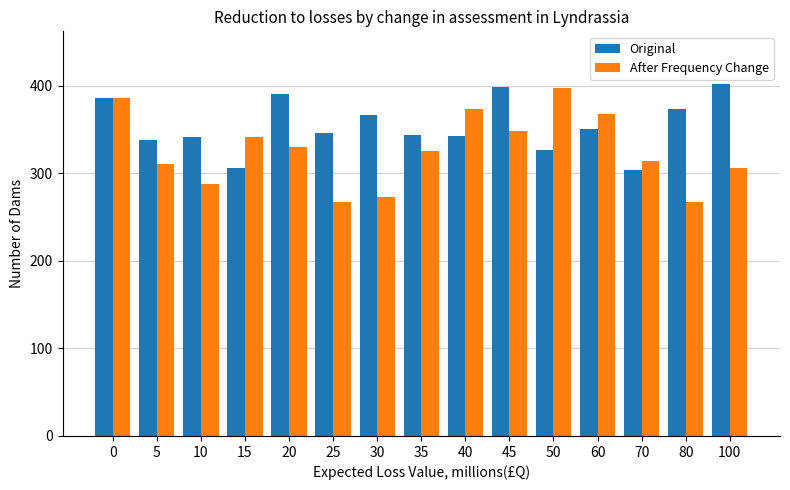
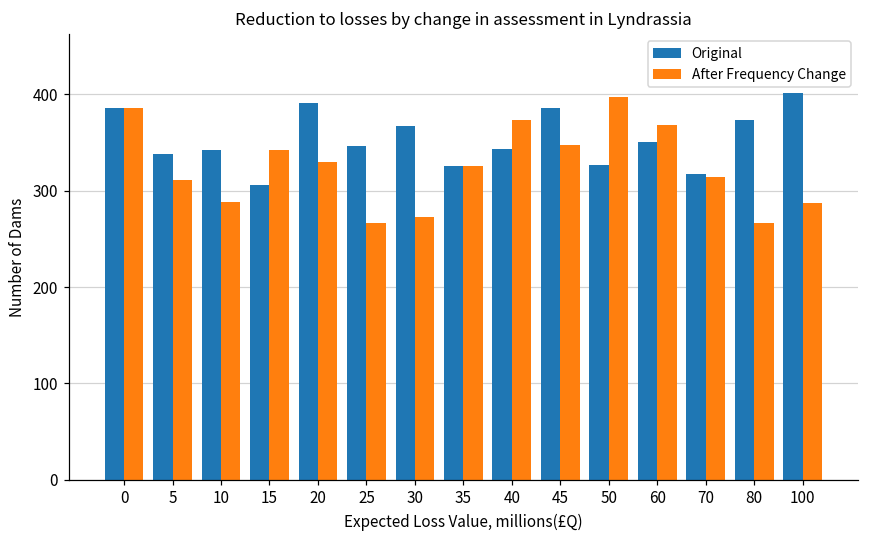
Original, 35: 340 -> 330
Original, 45: 400 -> 390
Original, 70: 300 -> 320
After Frequency Change, 100: 310 -> 290
